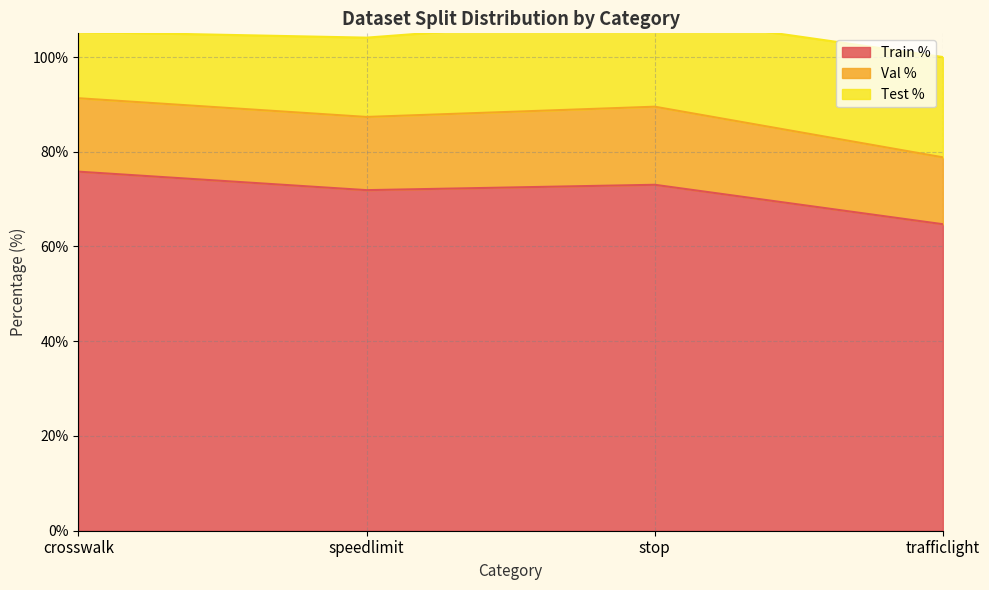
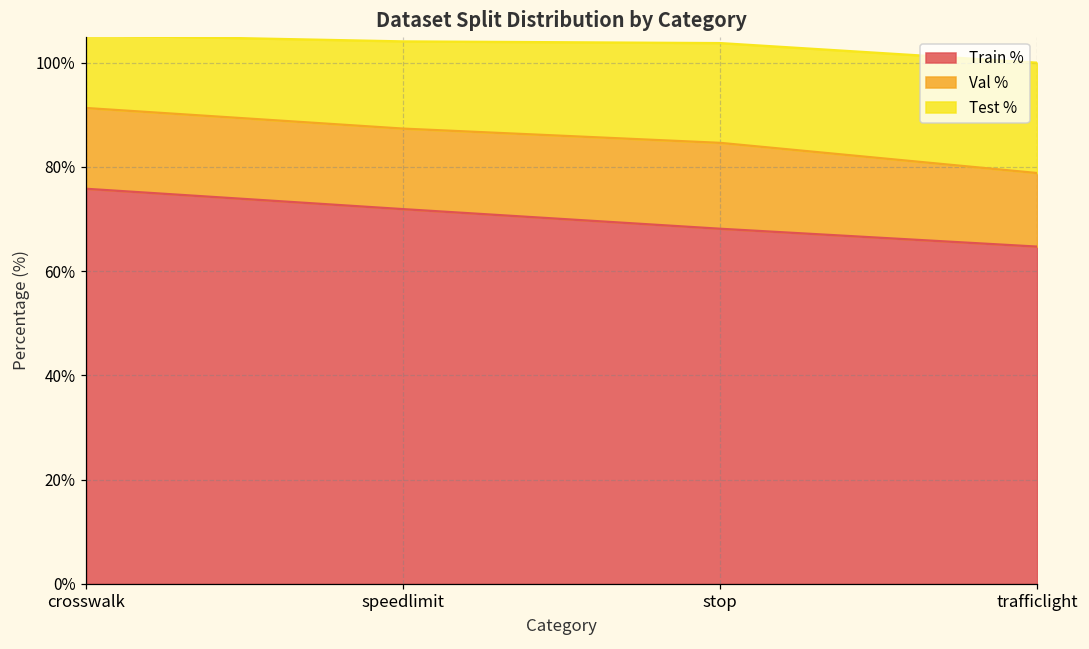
Train %, stop: 73% -> 68%
